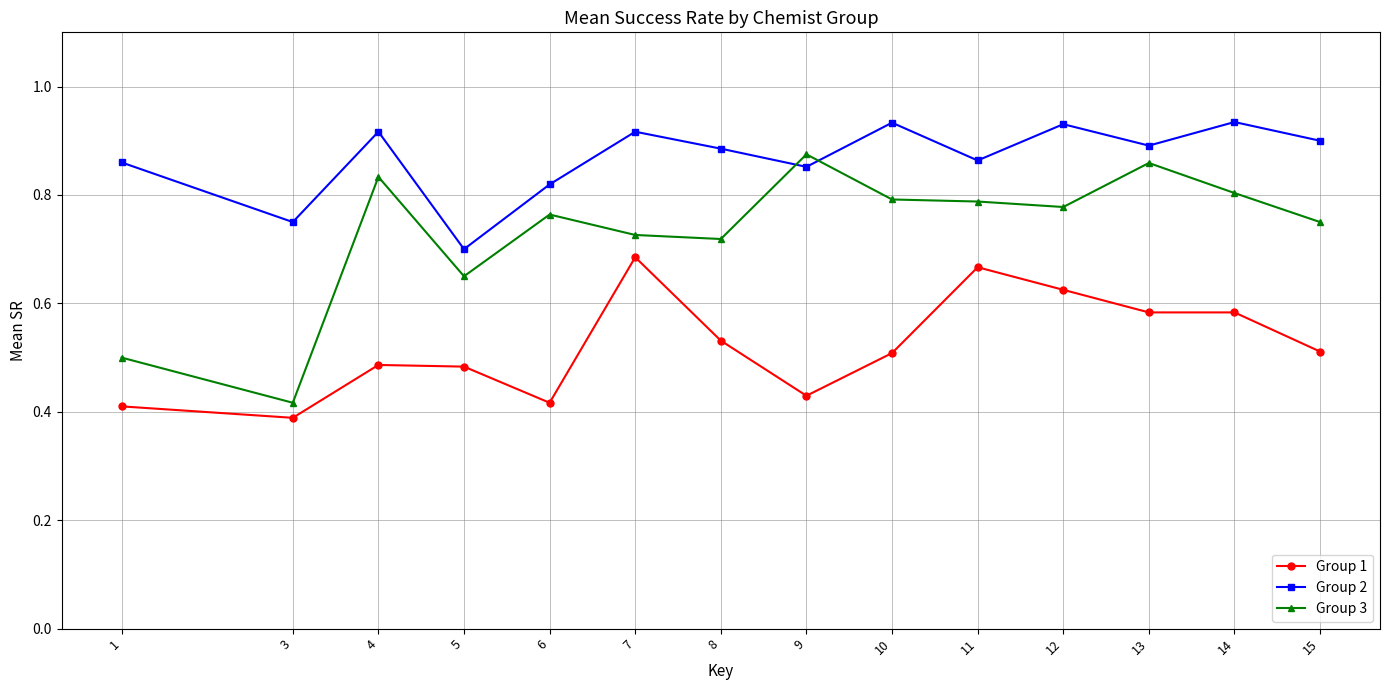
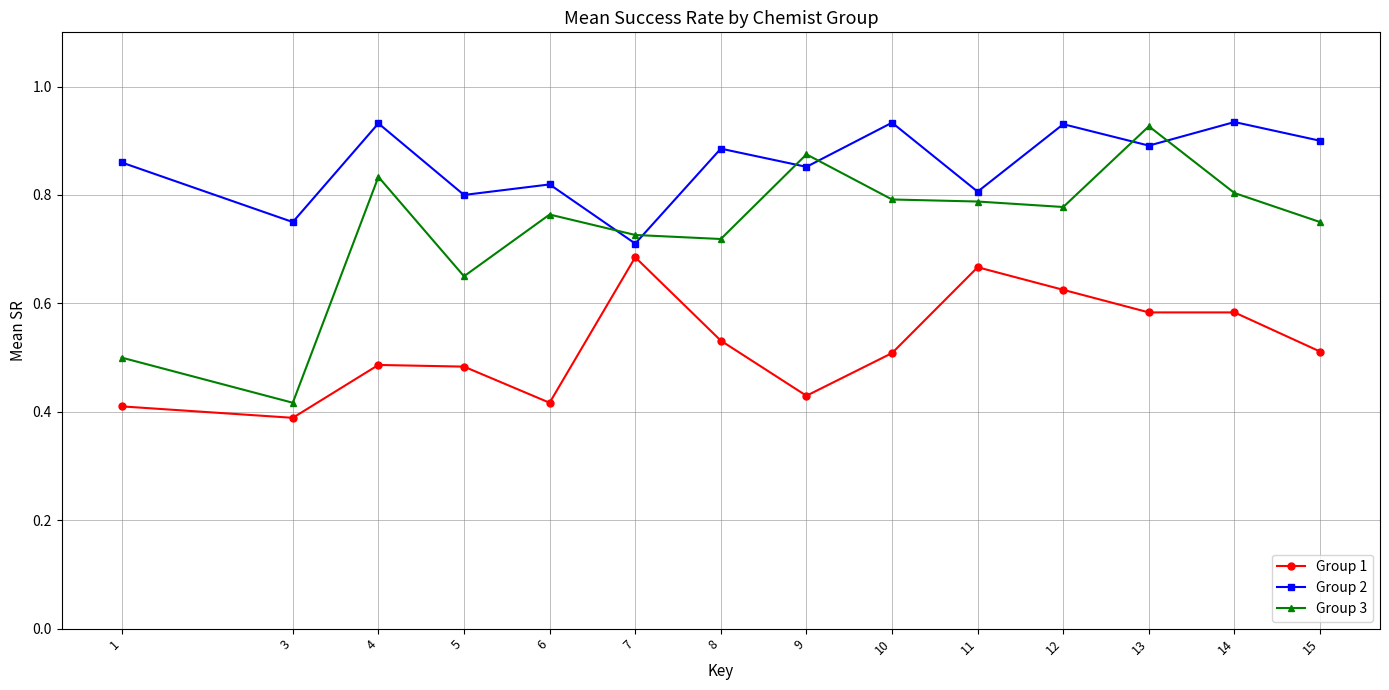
Group 2, 4: 0.92 -> 0.93
Group 2, 5: 0.7 -> 0.8
Group 2, 7: 0.92 -> 0.71
Group 2, 11: 0.86 -> 0.81
Group 3, 13: 0.86 -> 0.93
